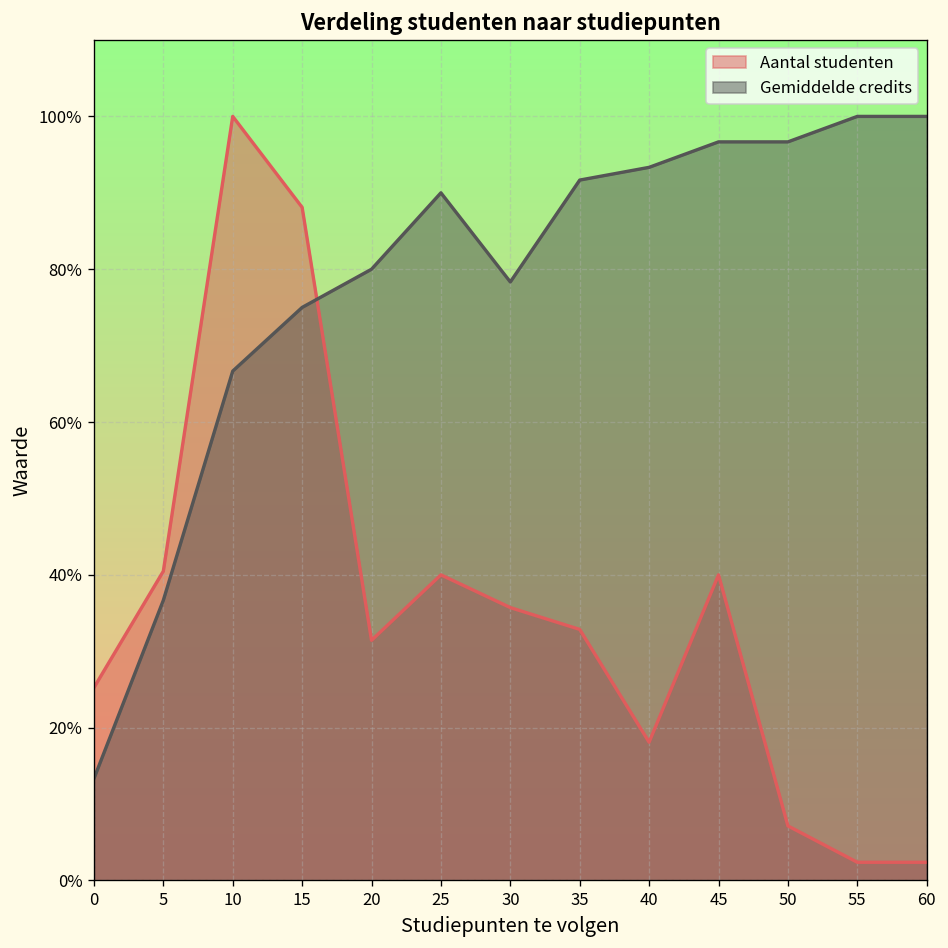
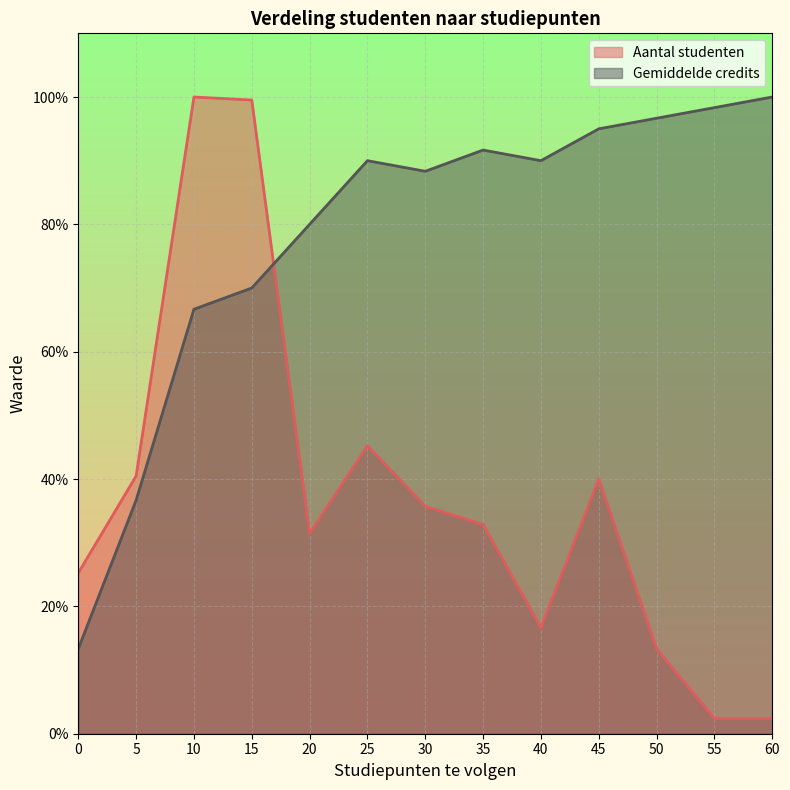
Aantal studenten, 15: 88% -> 100%
Gemiddelde credits, 15: 75% -> 70%
Aantal studenten, 25: 40% -> 45%
Gemiddelde credits, 30: 78% -> 88%
Aantal studenten, 40: 18% -> 17%
Gemiddelde credits, 40: 93% -> 90%
Gemiddelde credits, 45: 97% -> 95%
Aantal studenten, 50: 7% -> 13%
Gemiddelde credits, 55: 100% -> 98%
